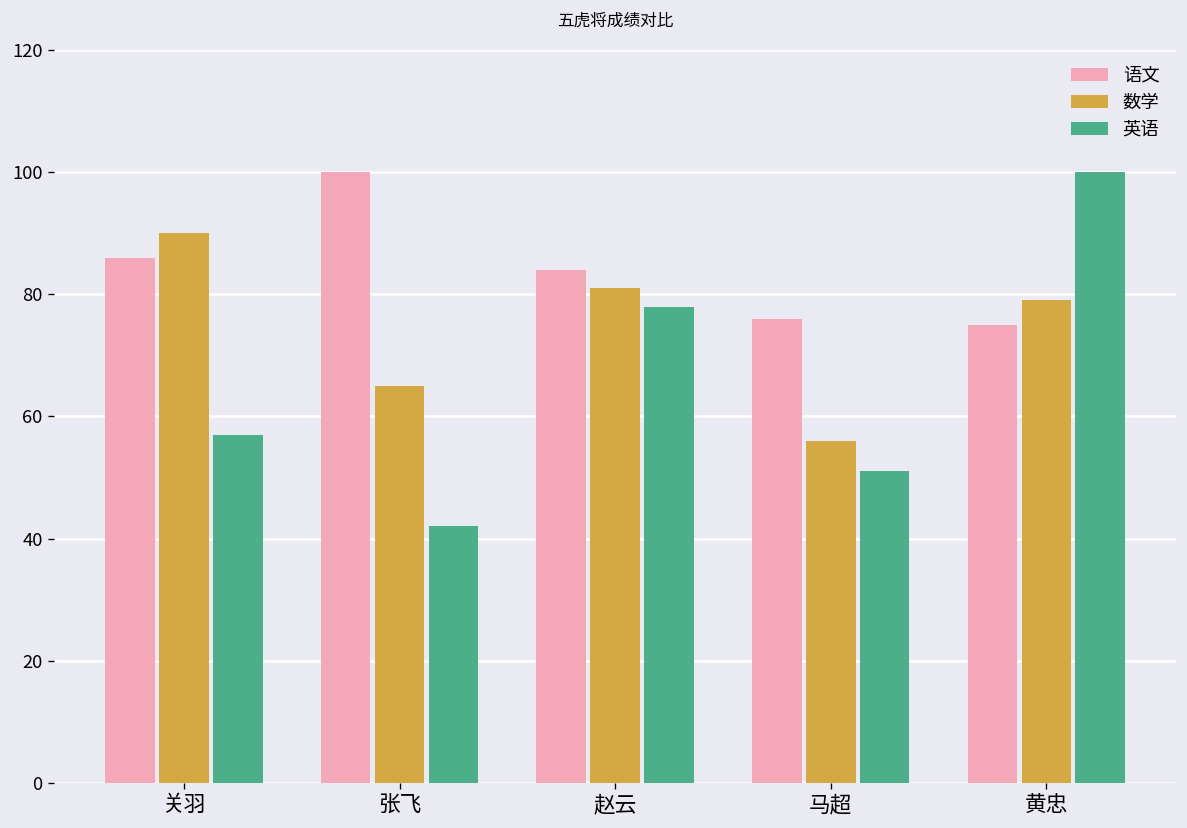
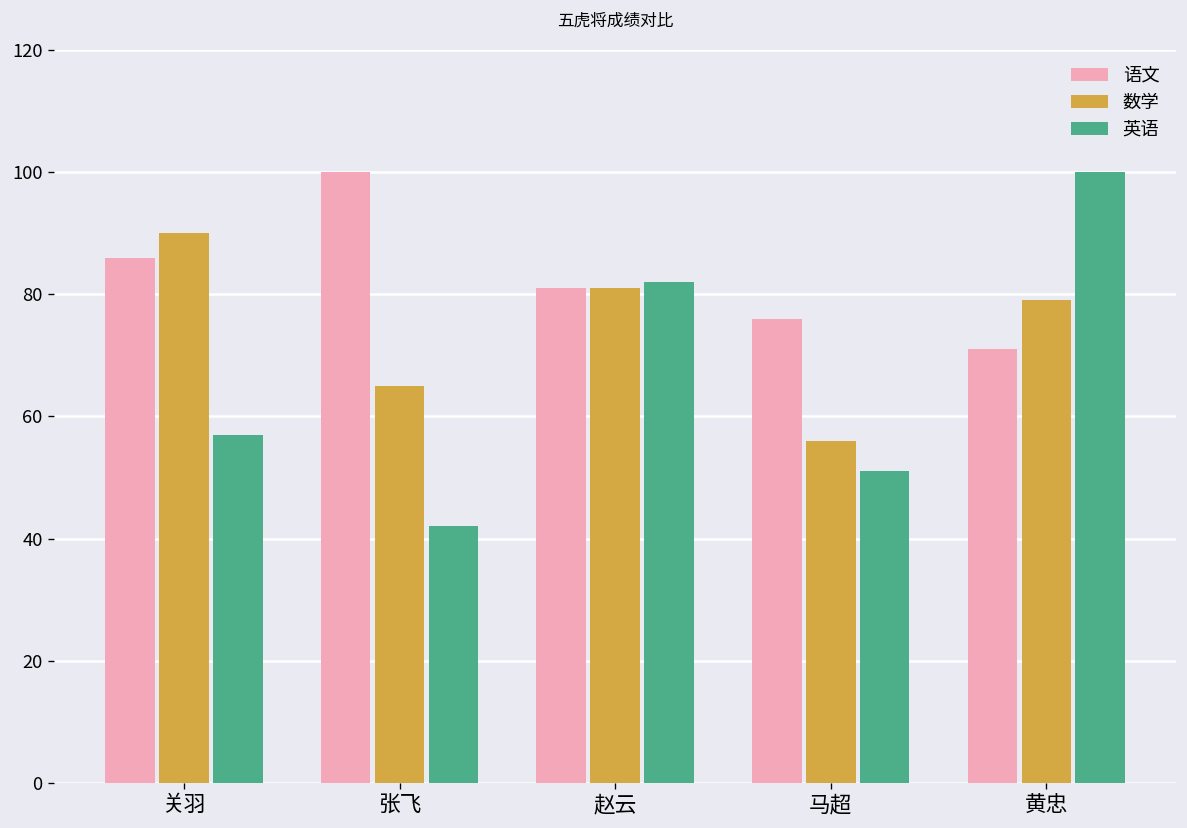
语文, 赵云: 84 -> 81
英语, 赵云: 78 -> 82
语文, 黄忠: 75 -> 71
